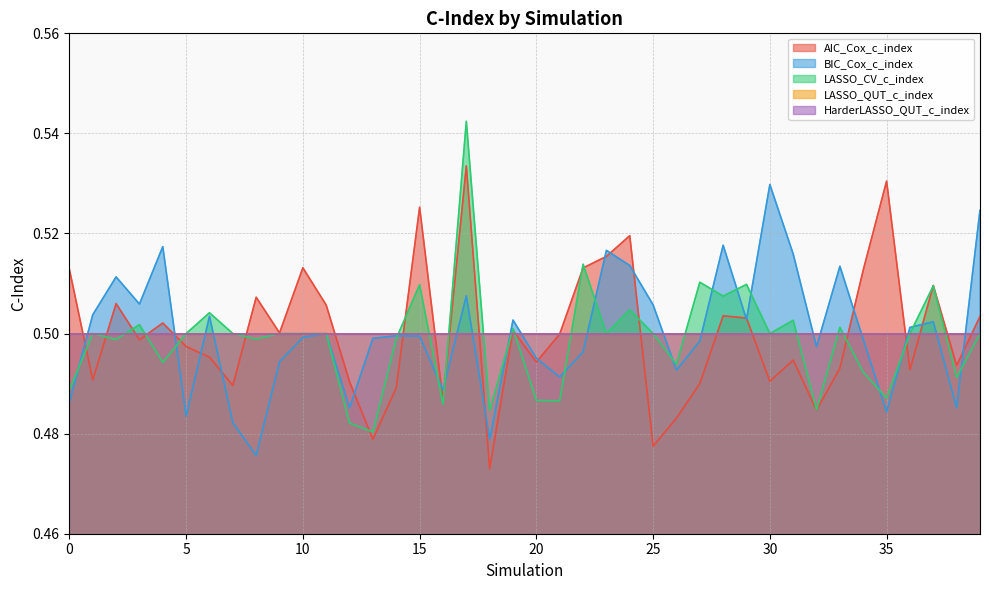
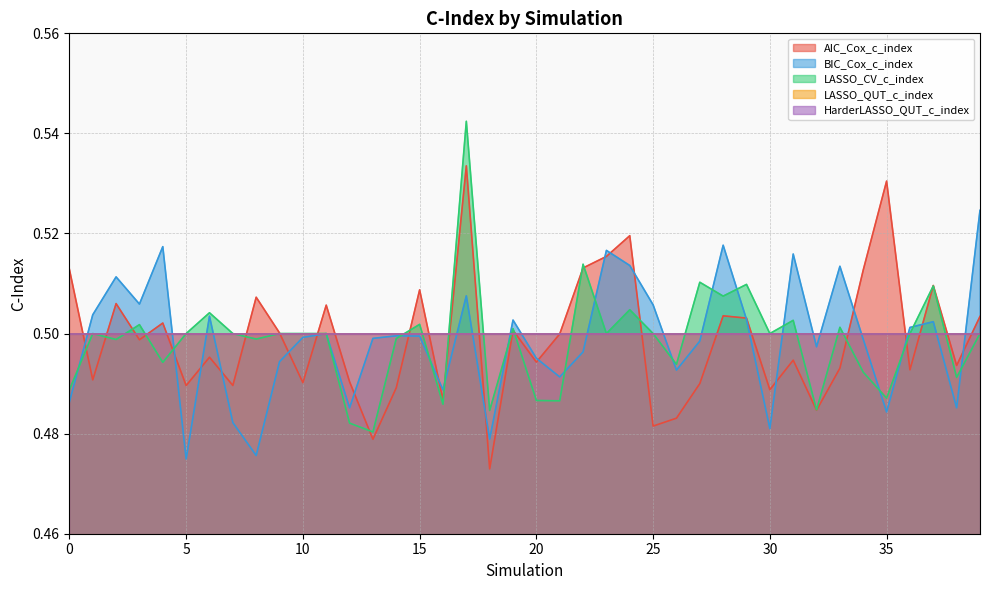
AIC_Cox_c_index, 5: 0.497 -> 0.490
BIC_Cox_c_index, 5: 0.483 -> 0.475
AIC_Cox_c_index, 10: 0.513 -> 0.490
AIC_Cox_c_index, 15: 0.525 -> 0.509
LASSO_CV_c_index, 15: 0.510 -> 0.502
AIC_Cox_c_index, 25: 0.478 -> 0.482
AIC_Cox_c_index, 30: 0.490 -> 0.489
BIC_Cox_c_index, 30: 0.530 -> 0.481
